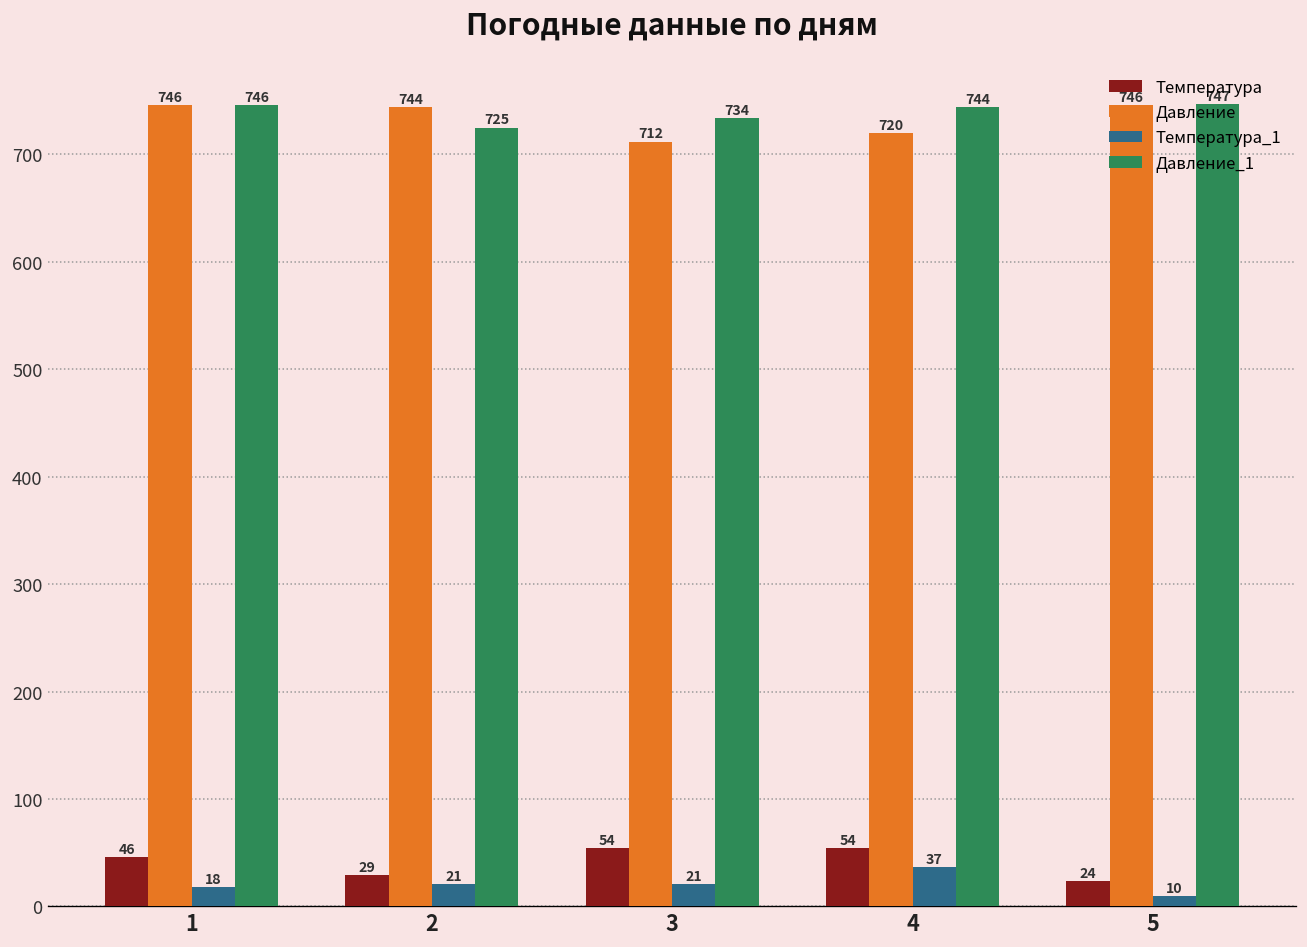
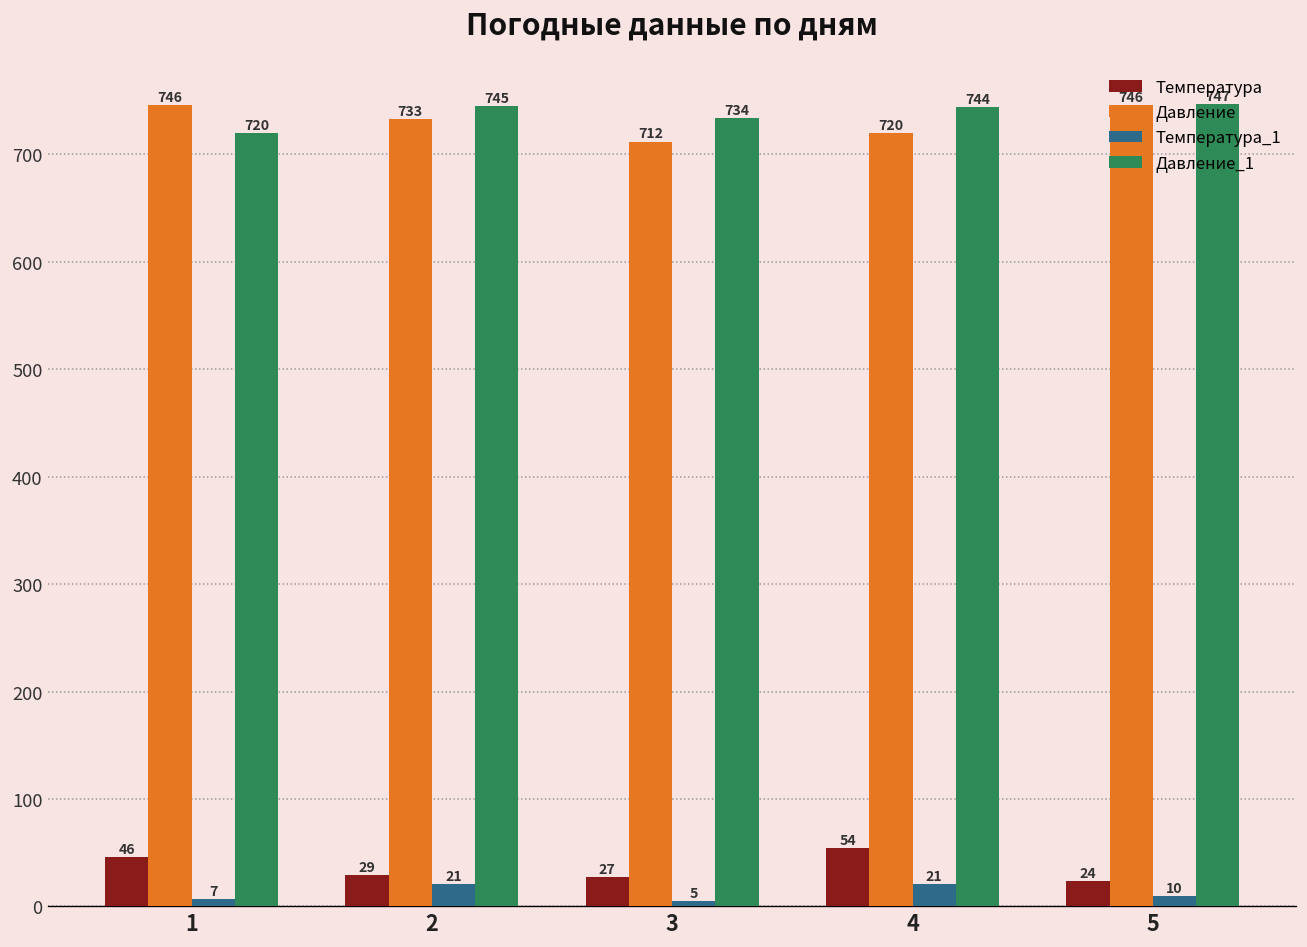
Температура_1, 1: 18 -> 7
Давление_1, 1: 746 -> 720
Давление, 2: 744 -> 733
Давление_1, 2: 725 -> 745
Температура, 3: 54 -> 27
Температура_1, 3: 21 -> 5
Температура_1, 4: 37 -> 21
